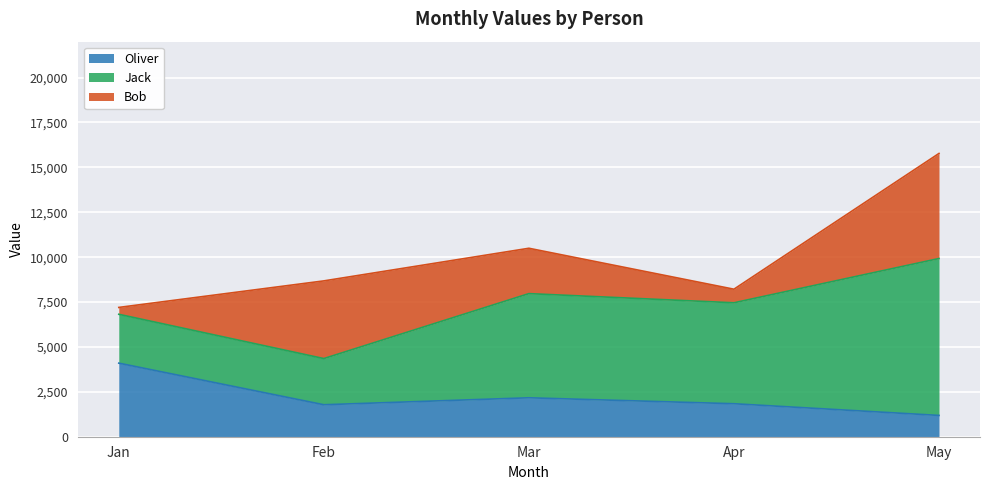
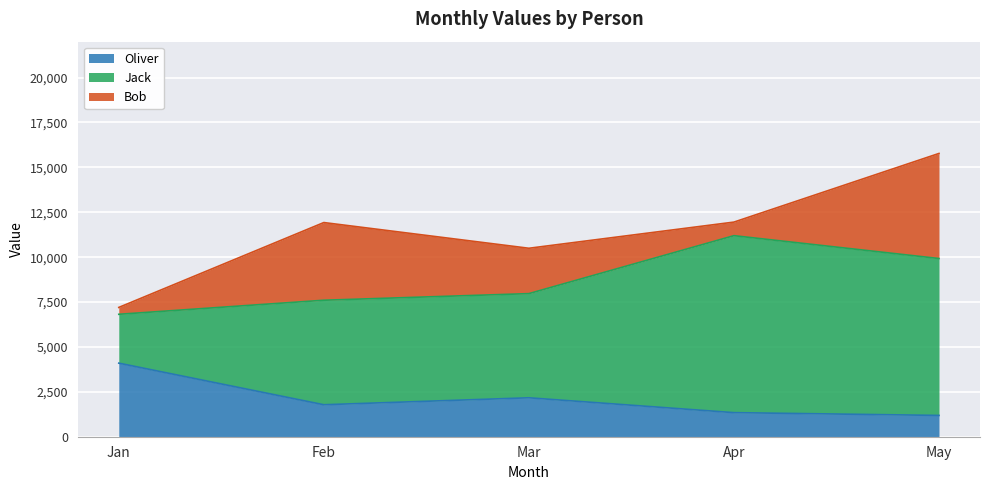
Jack, Feb: 2,600 -> 5,800
Oliver, Apr: 1,800 -> 1,300
Jack, Apr: 5,600 -> 9,900
